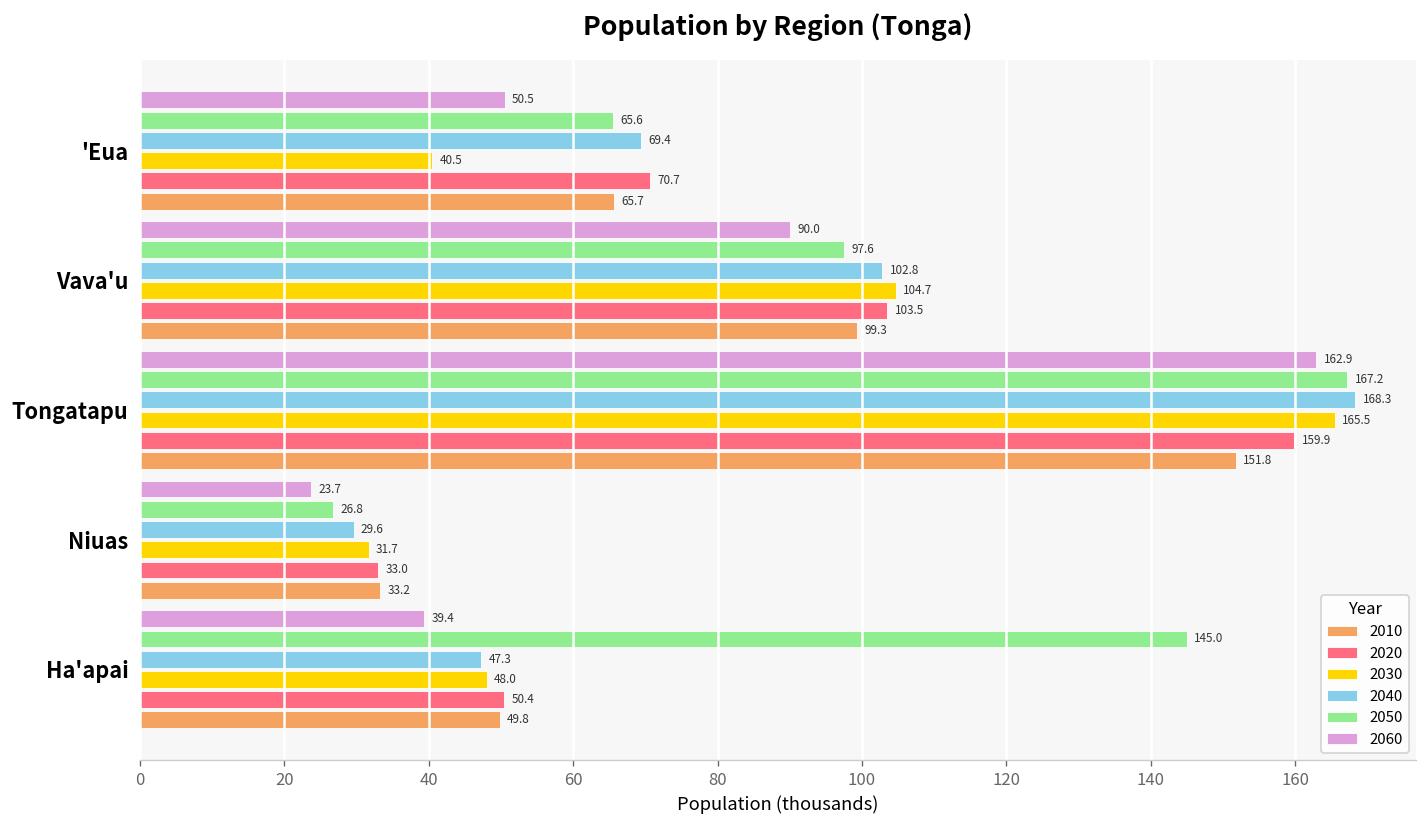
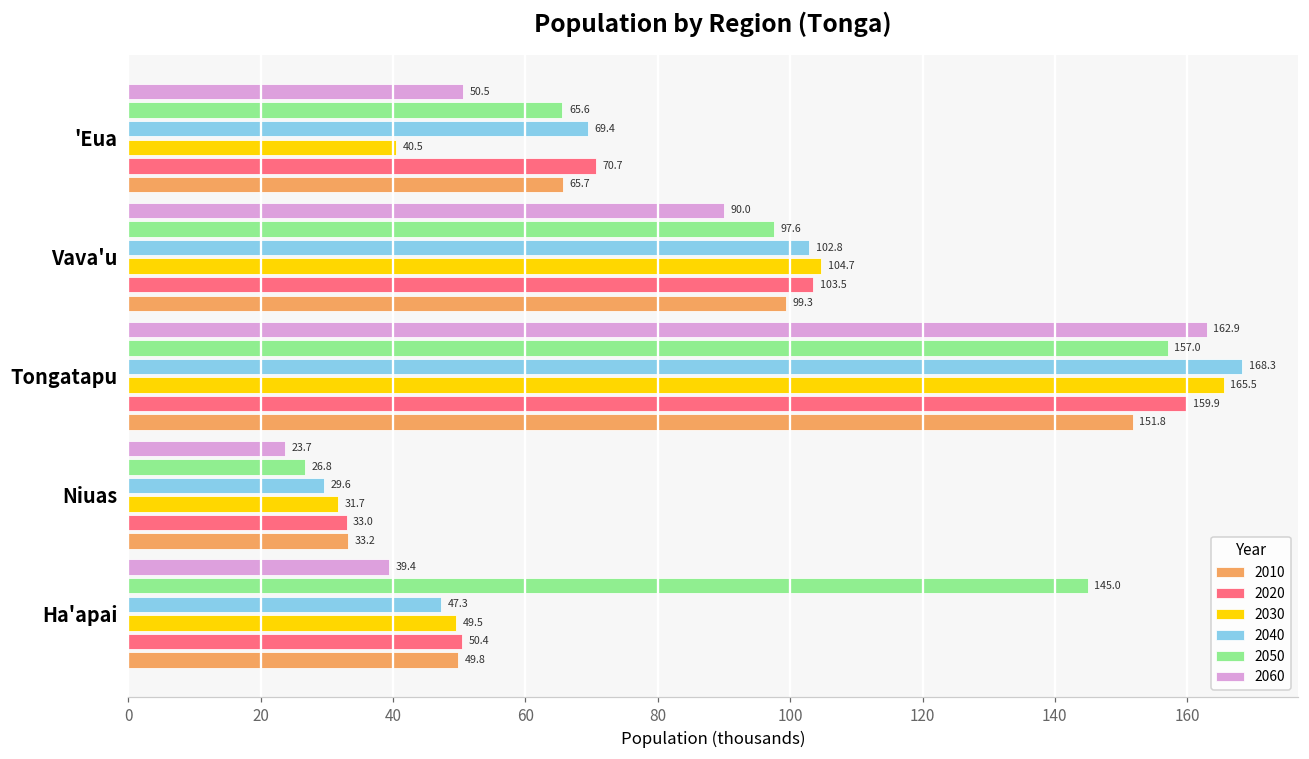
2050, Tongatapu: 167.2 -> 157.0
2030, Ha'apai: 48.0 -> 49.5
